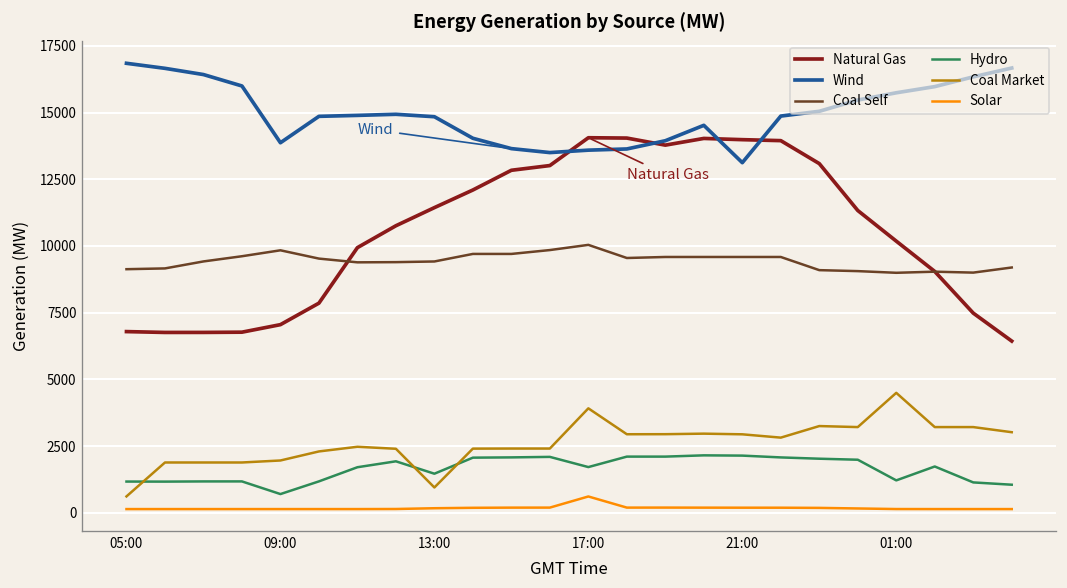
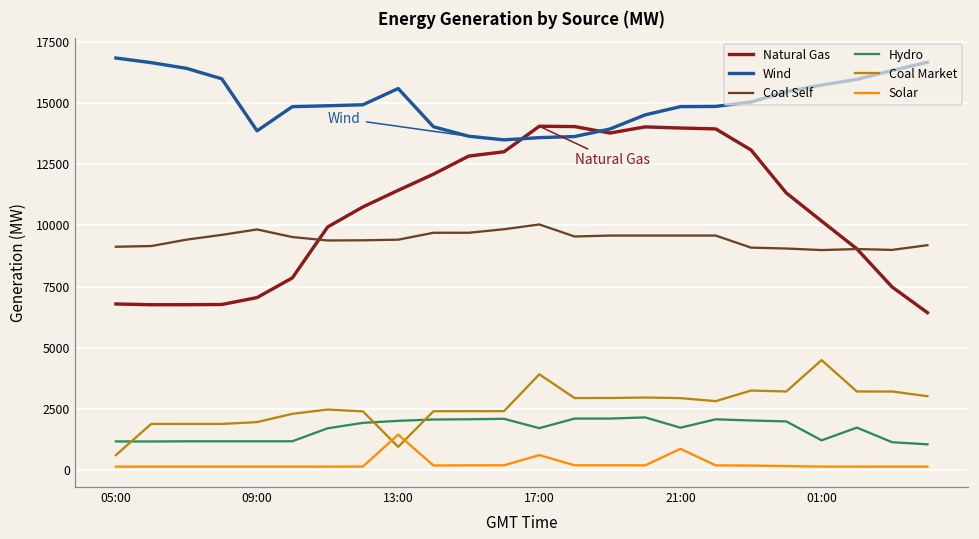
Hydro, 09:00: 700 -> 1200
Wind, 13:00: 14800 -> 15600
Hydro, 13:00: 1500 -> 2000
Solar, 13:00: 200 -> 1400
Wind, 21:00: 13100 -> 14900
Hydro, 21:00: 2100 -> 1700
Solar, 21:00: 200 -> 900
